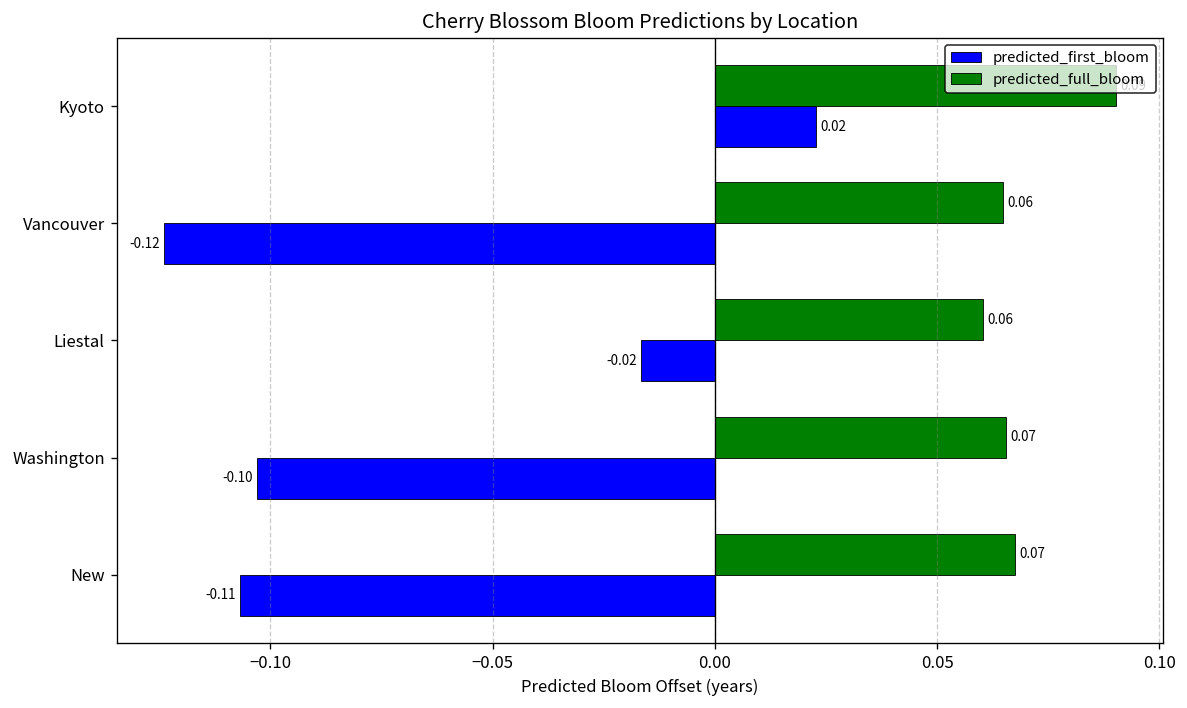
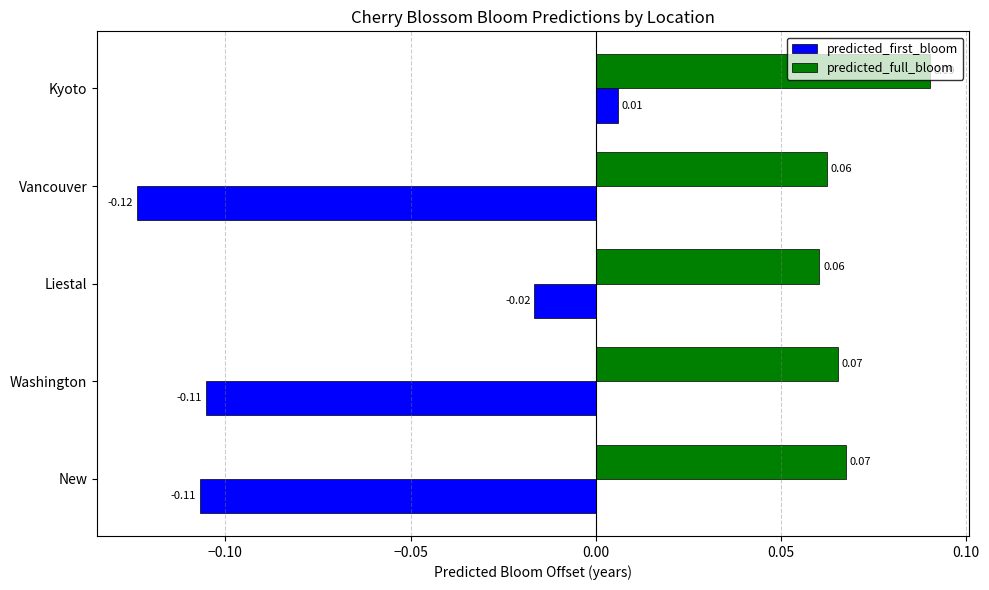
predicted_first_bloom, Kyoto: 0.02 -> 0.01
predicted_full_bloom, Vancouver: 0.065 -> 0.062
predicted_first_bloom, Washington: -0.10 -> -0.11
